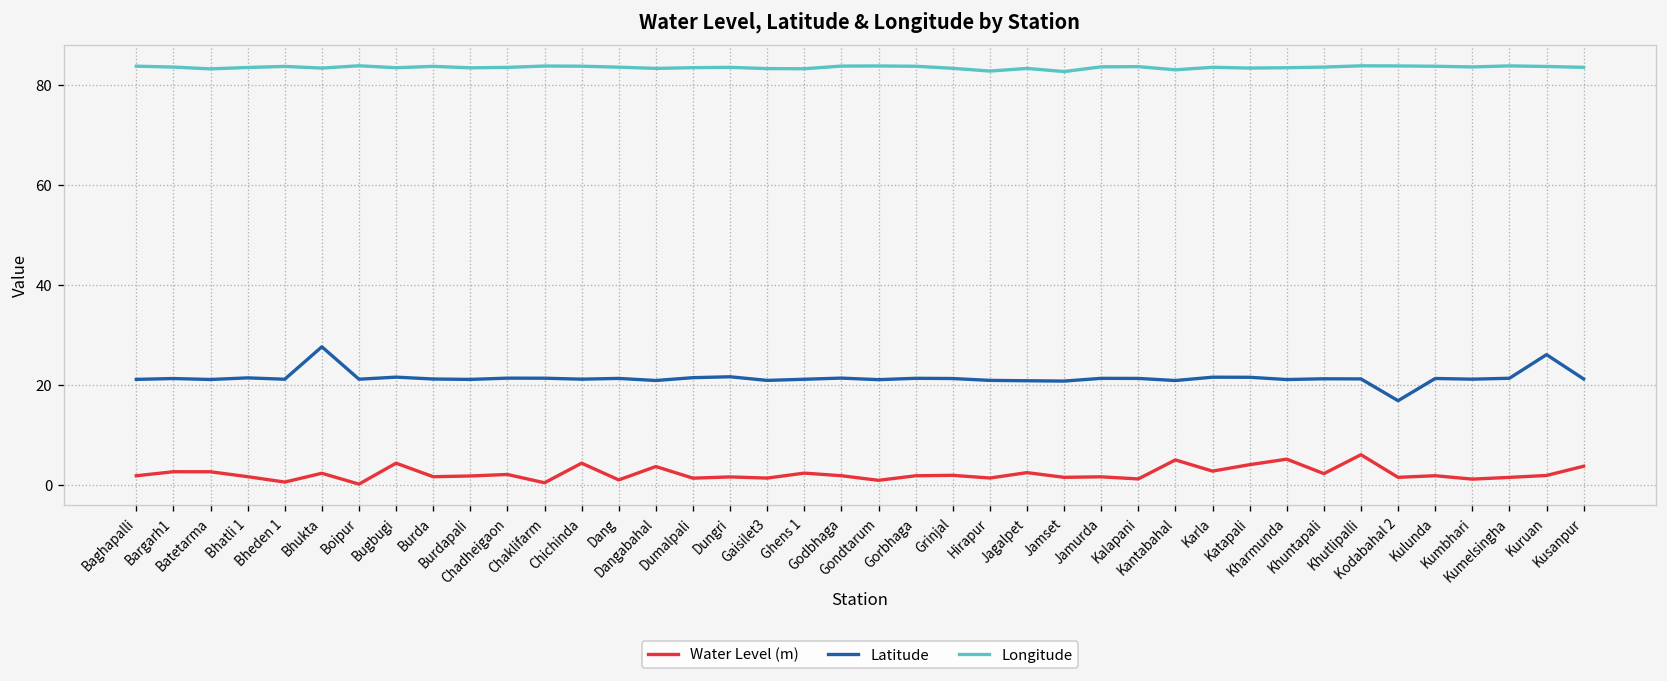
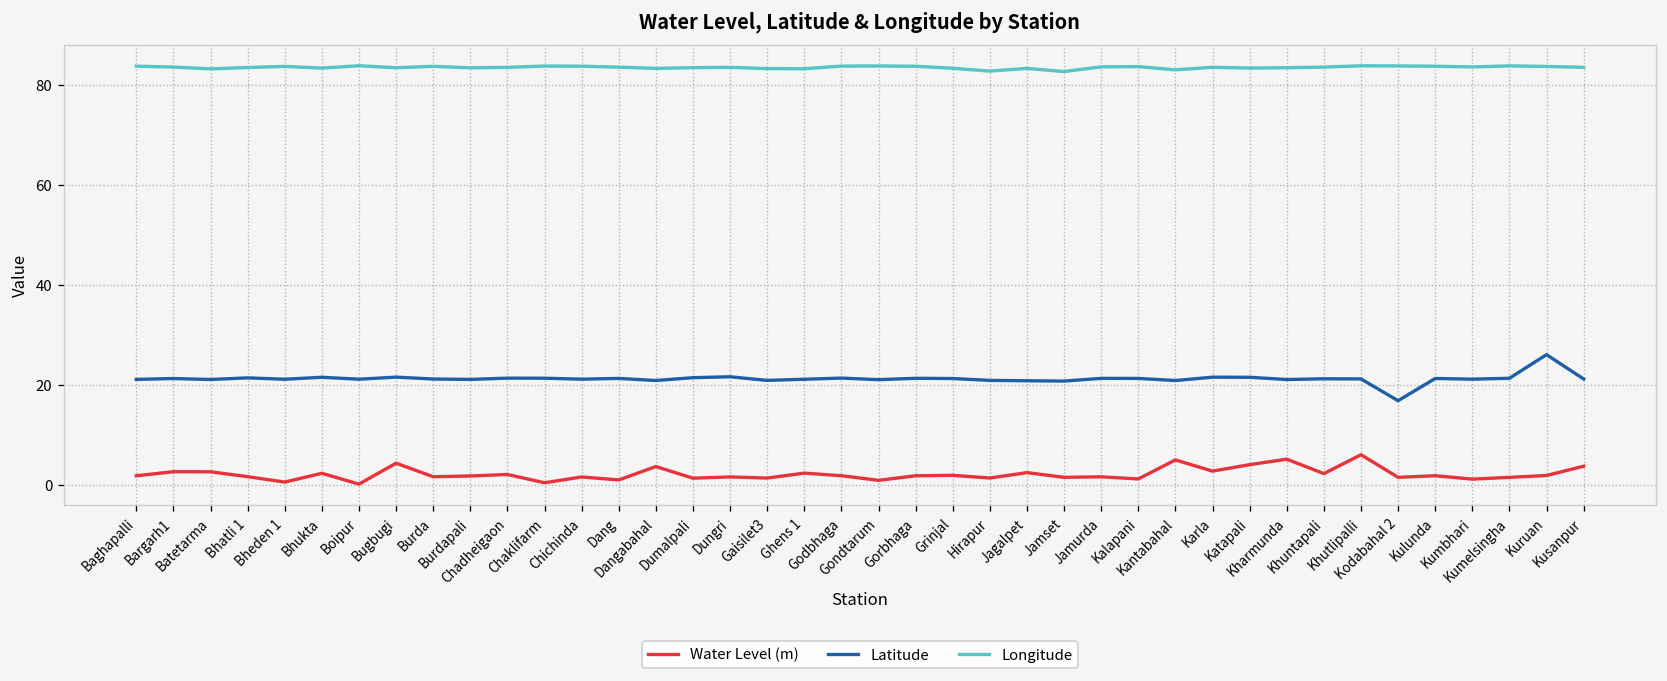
Latitude, Bhukta: 28 -> 22
Water Level (m), Chichinda: 4 -> 2
